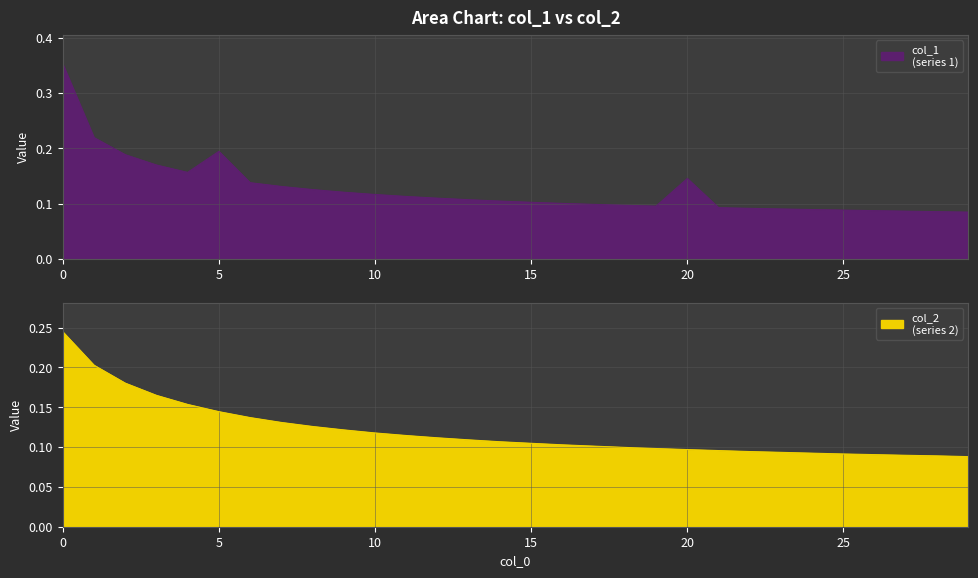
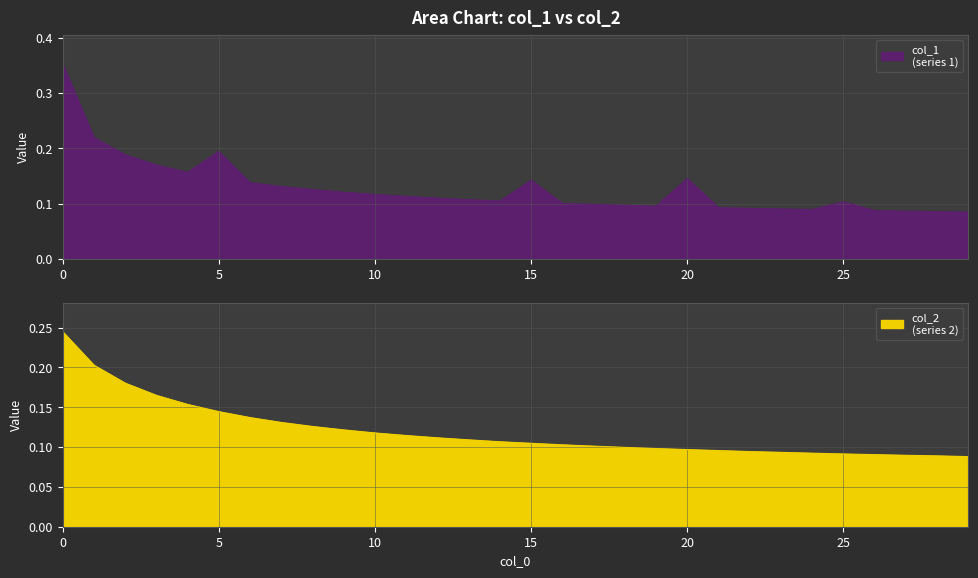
Area Chart: col_1 vs col_2, 15: 0.10 -> 0.14
Area Chart: col_1 vs col_2, 25: 0.09 -> 0.10
